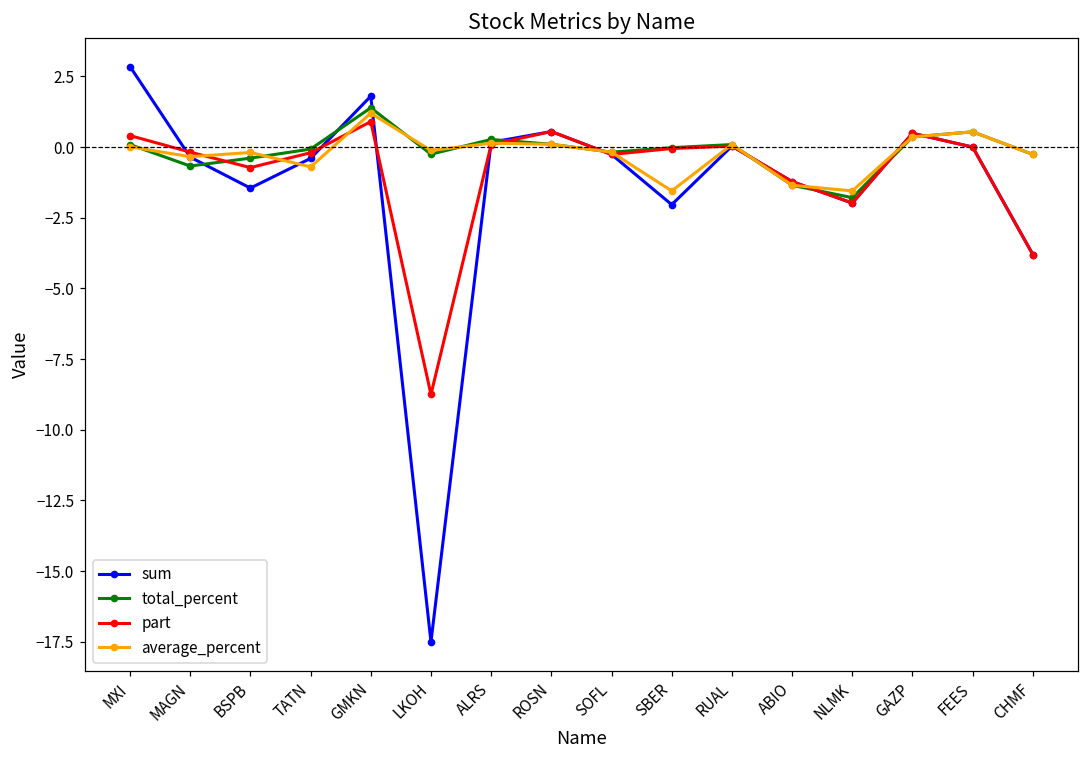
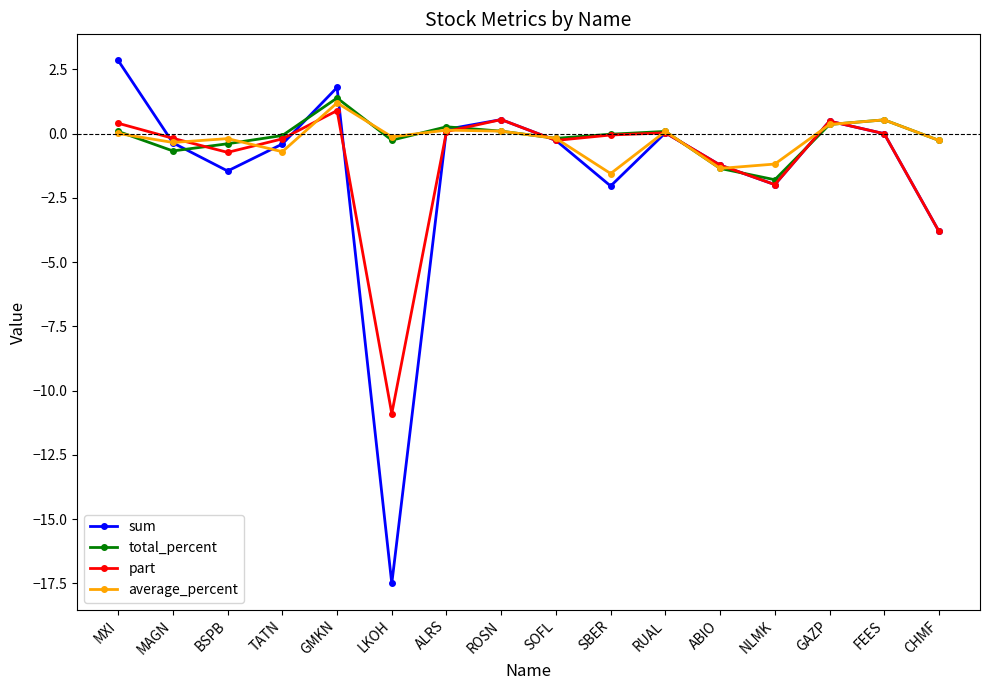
part, LKOH: -8.8 -> -10.9
average_percent, NLMK: -1.6 -> -1.2
